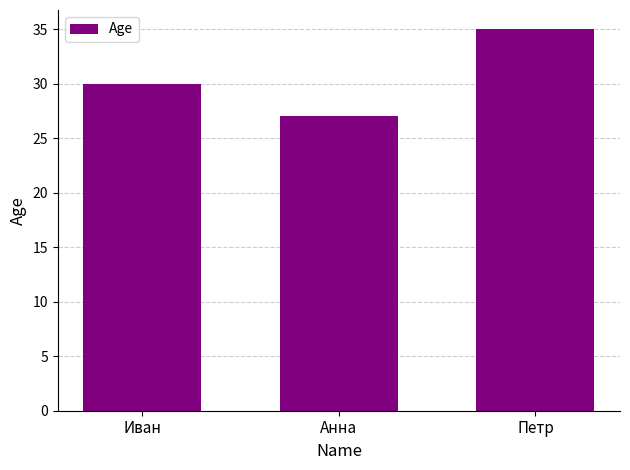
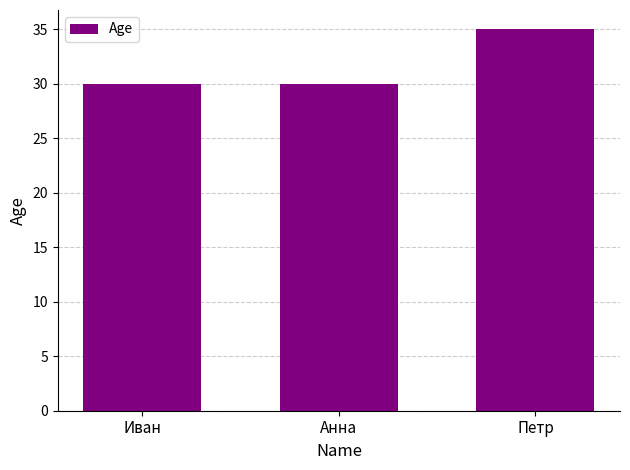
Анна: 27 -> 30
